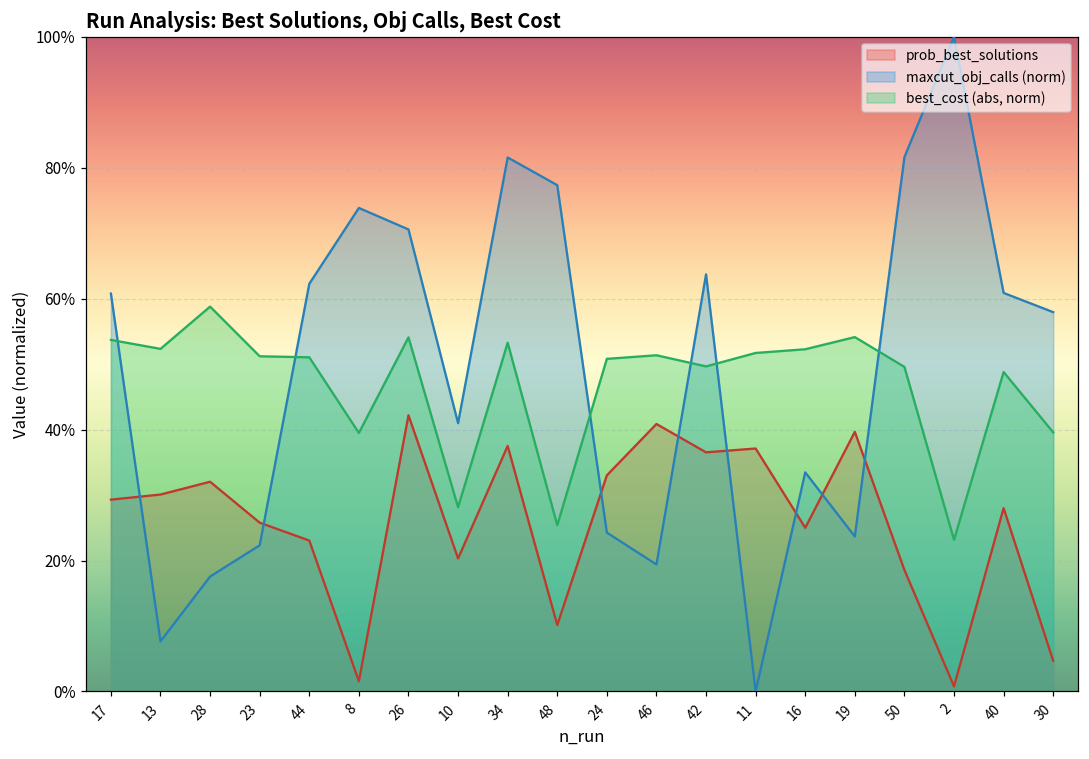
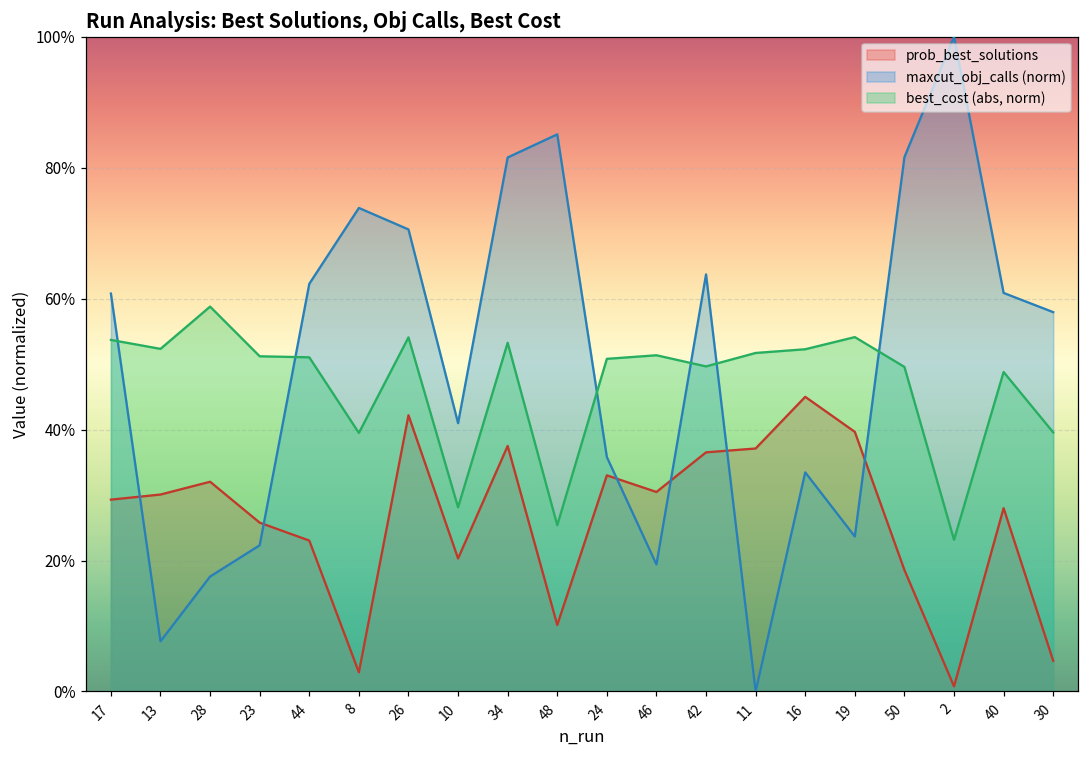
prob_best_solutions, 8: 2% -> 3%
maxcut_obj_calls (norm), 48: 77% -> 85%
maxcut_obj_calls (norm), 24: 24% -> 36%
prob_best_solutions, 46: 41% -> 30%
prob_best_solutions, 16: 25% -> 45%
